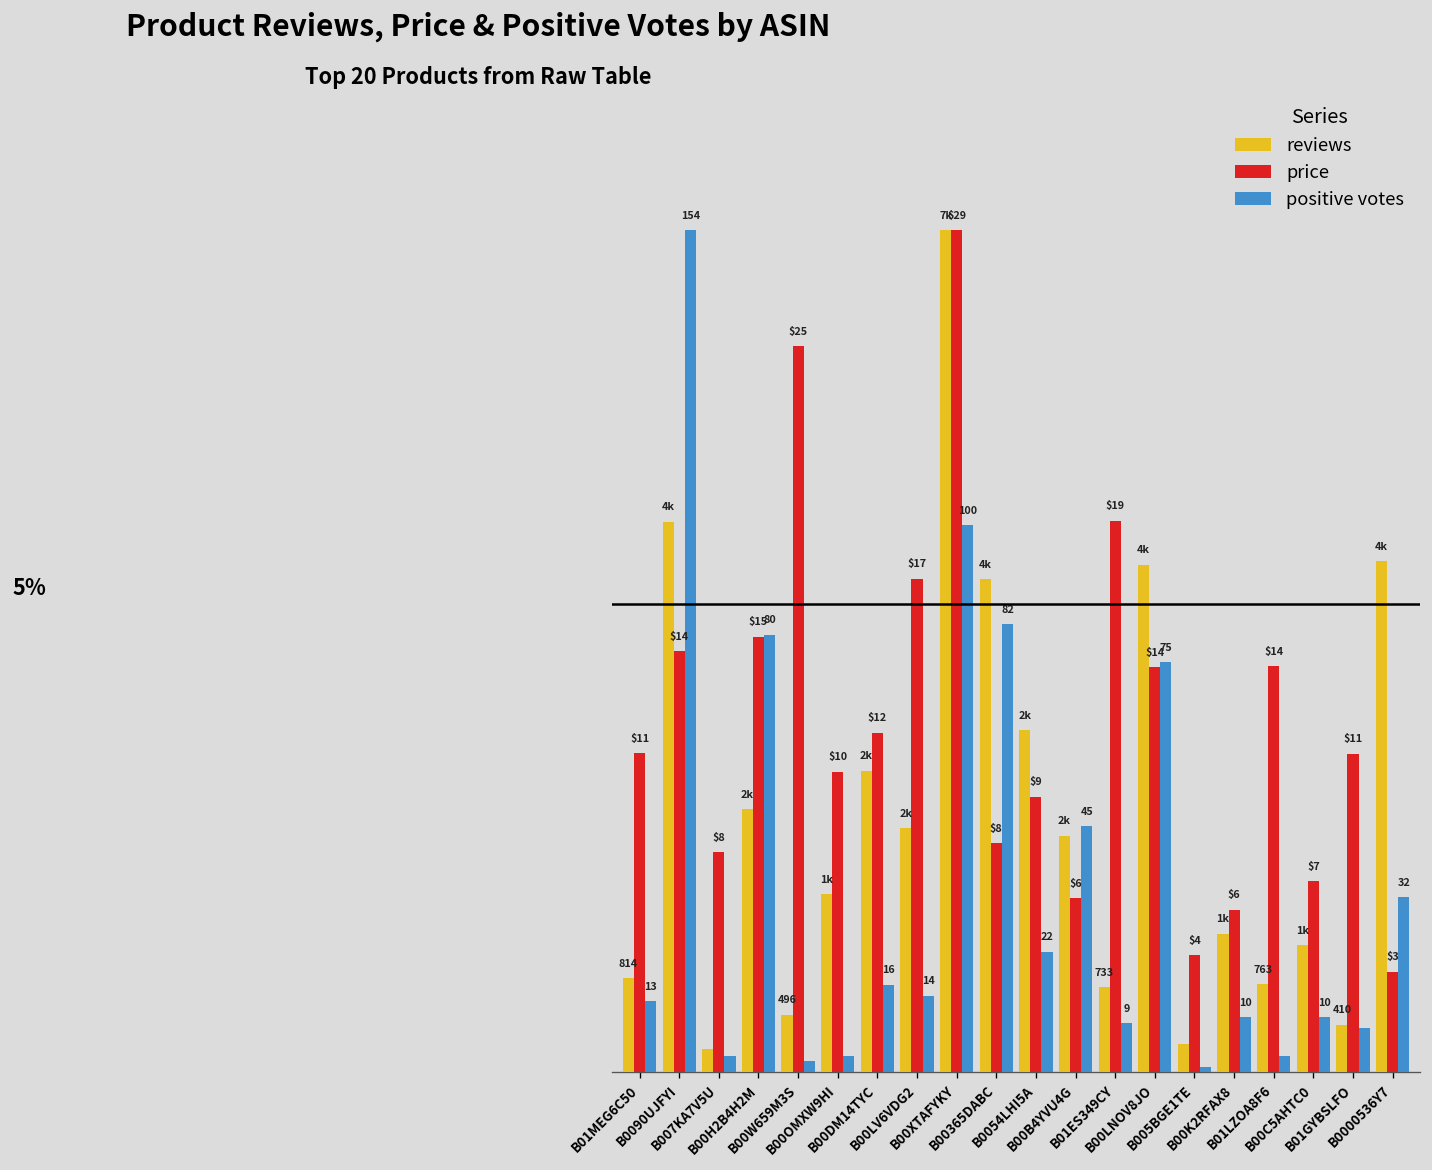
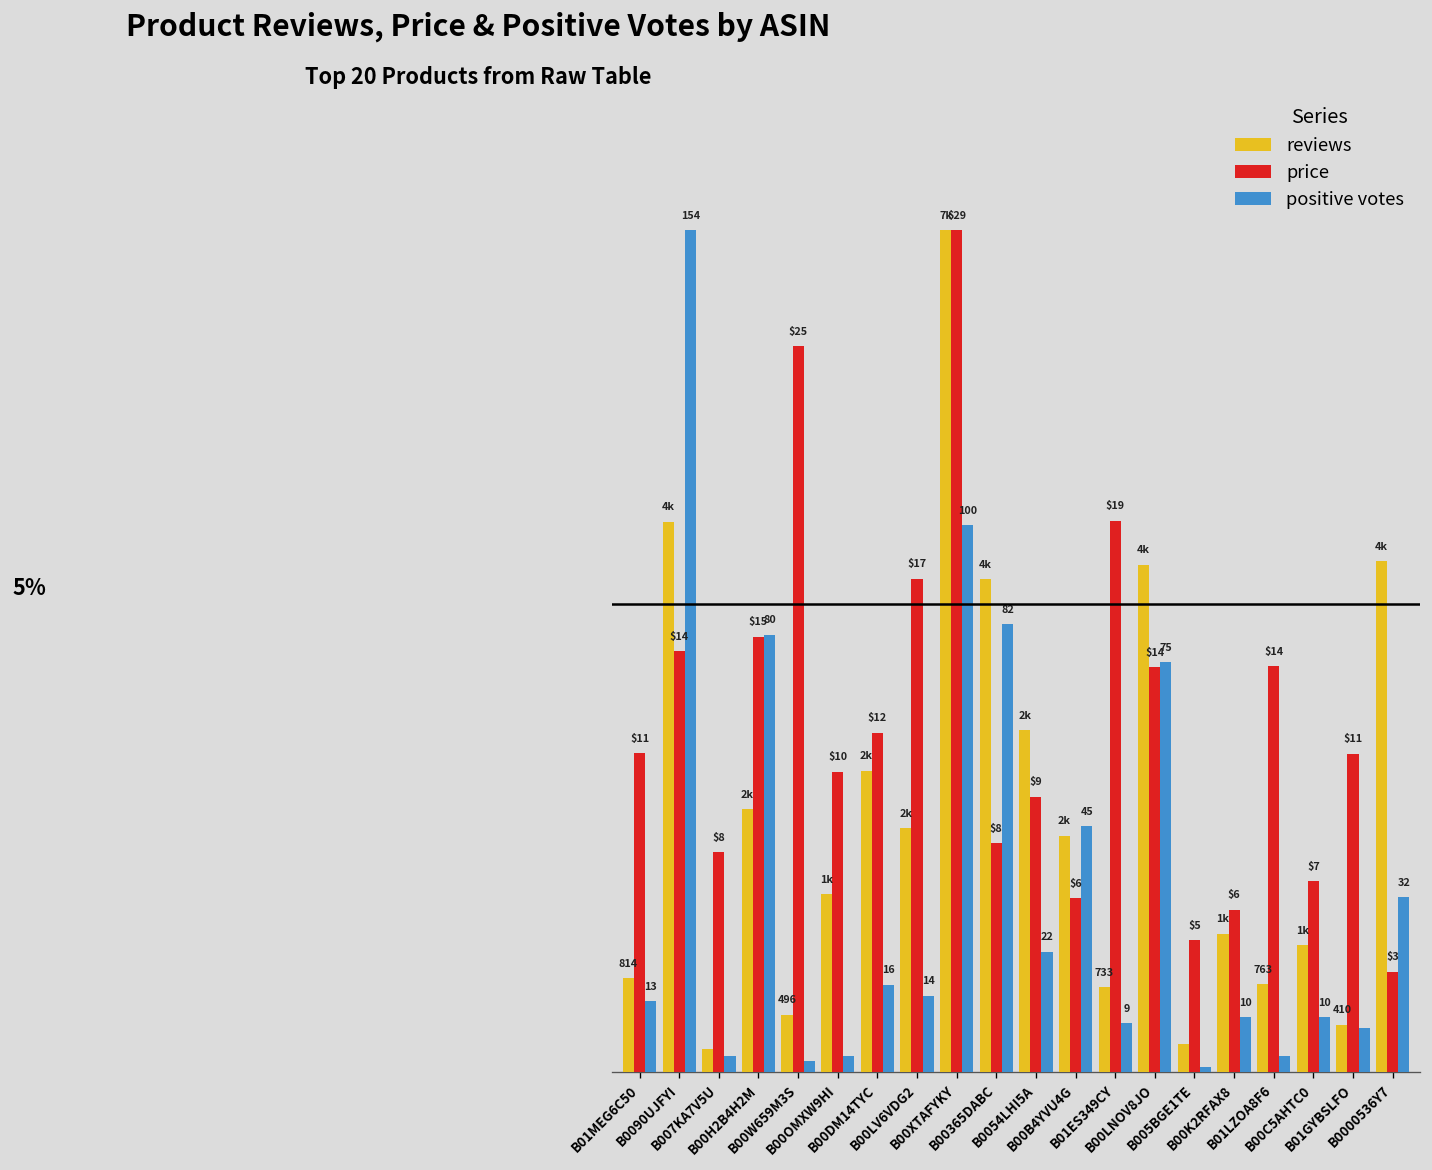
price, B005BGE1TE: $4 -> $5
